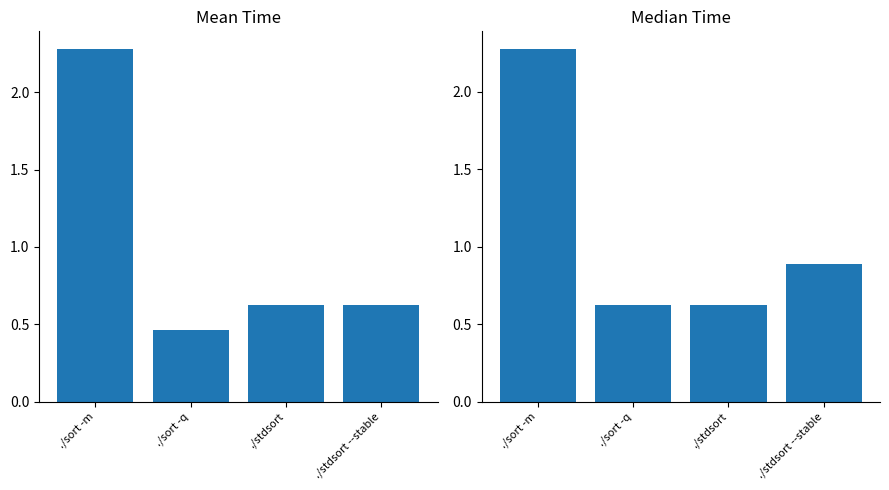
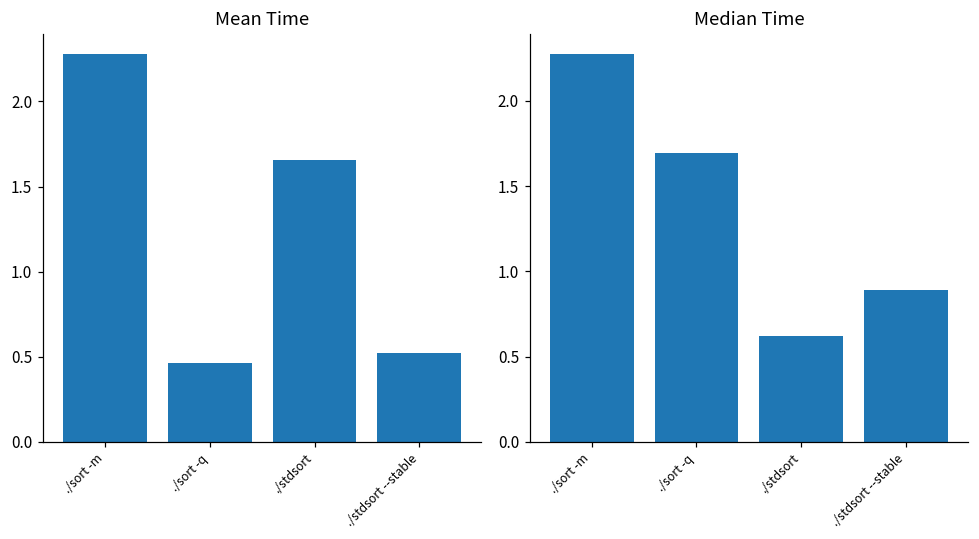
Mean Time, ./stdsort: 0.62 -> 1.66
Mean Time, ./stdsort --stable: 0.63 -> 0.52
Median Time, ./sort -q: 0.62 -> 1.69
